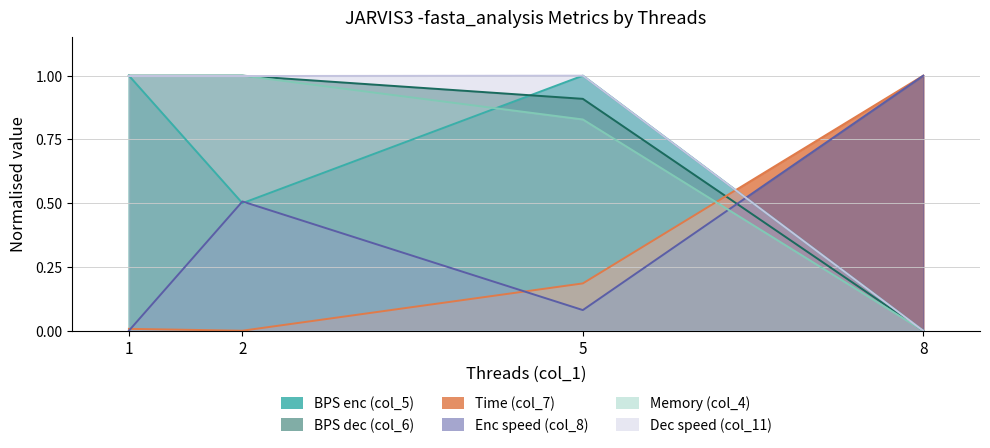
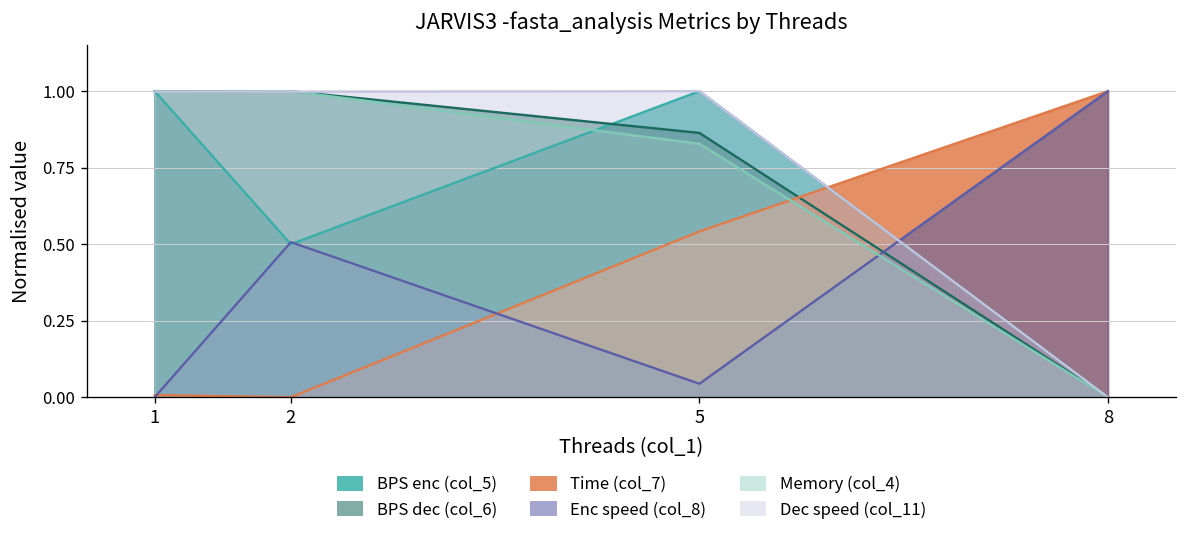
BPS dec (col_6), 5: 0.91 -> 0.86
Time (col_7), 5: 0.19 -> 0.54
Enc speed (col_8), 5: 0.08 -> 0.04
